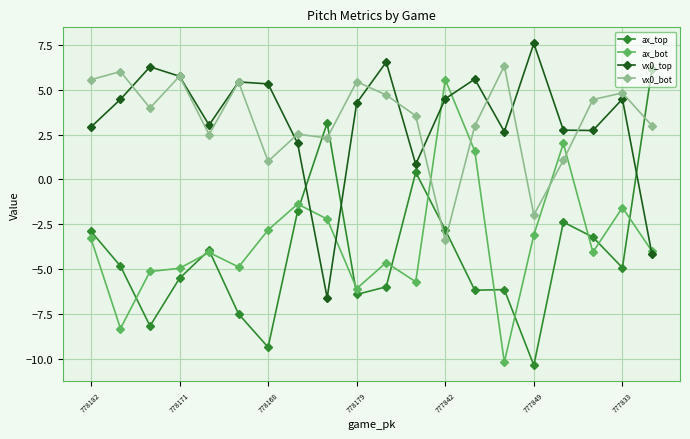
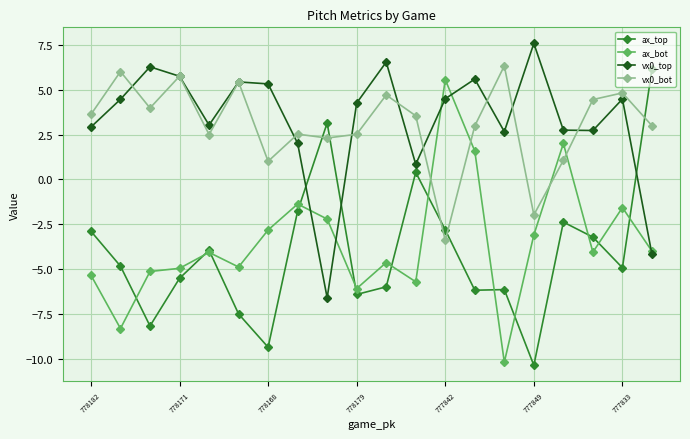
ax_bot, 778182: -3.3 -> -5.4
vx0_bot, 778182: 5.6 -> 3.6
vx0_bot, 778179: 5.4 -> 2.5
